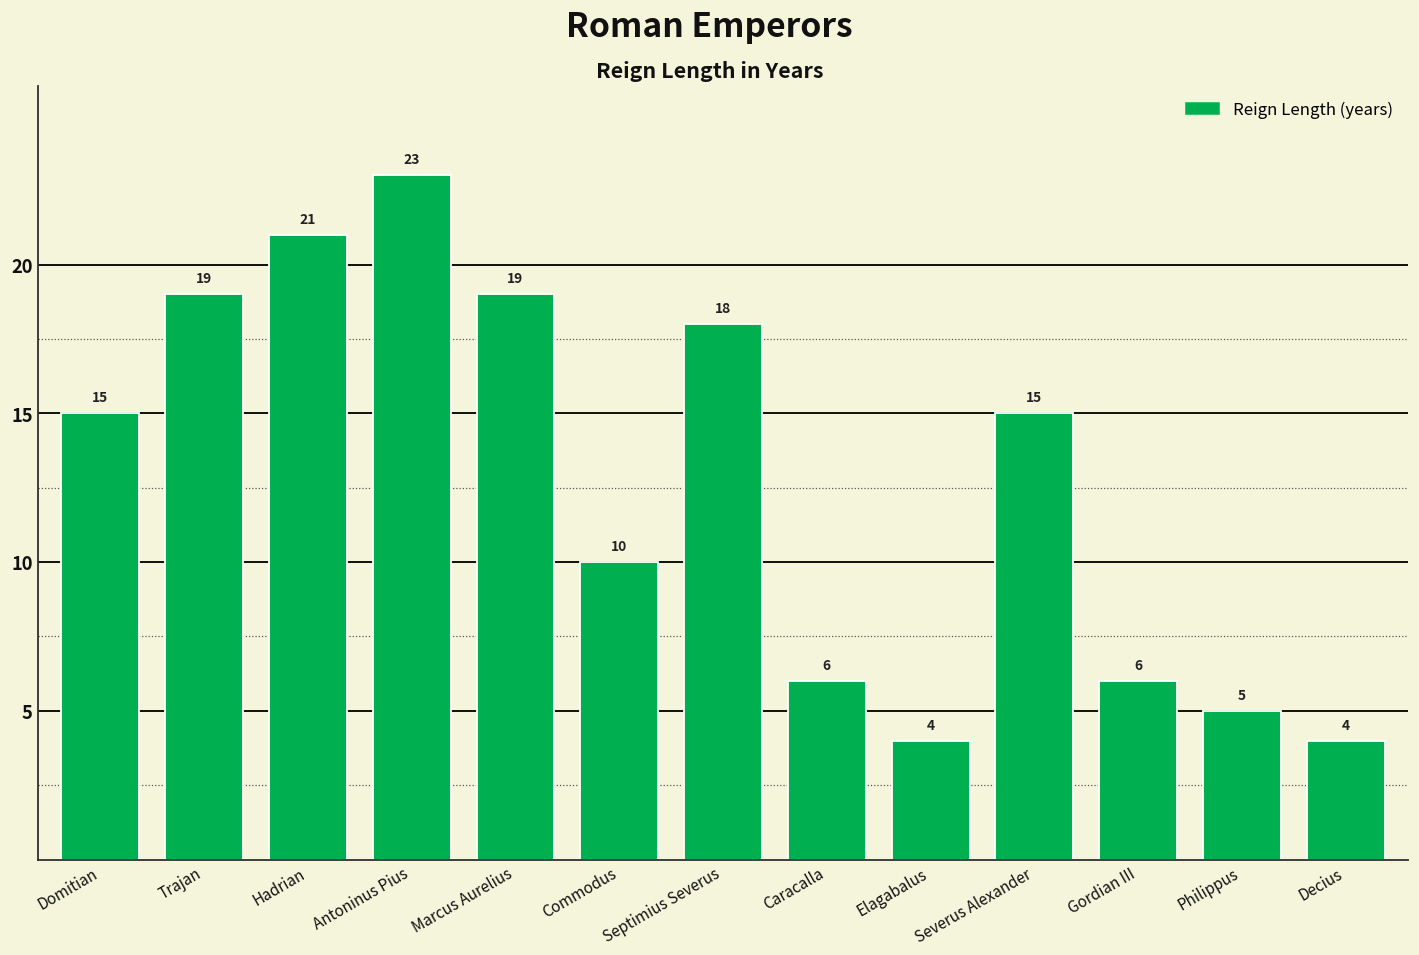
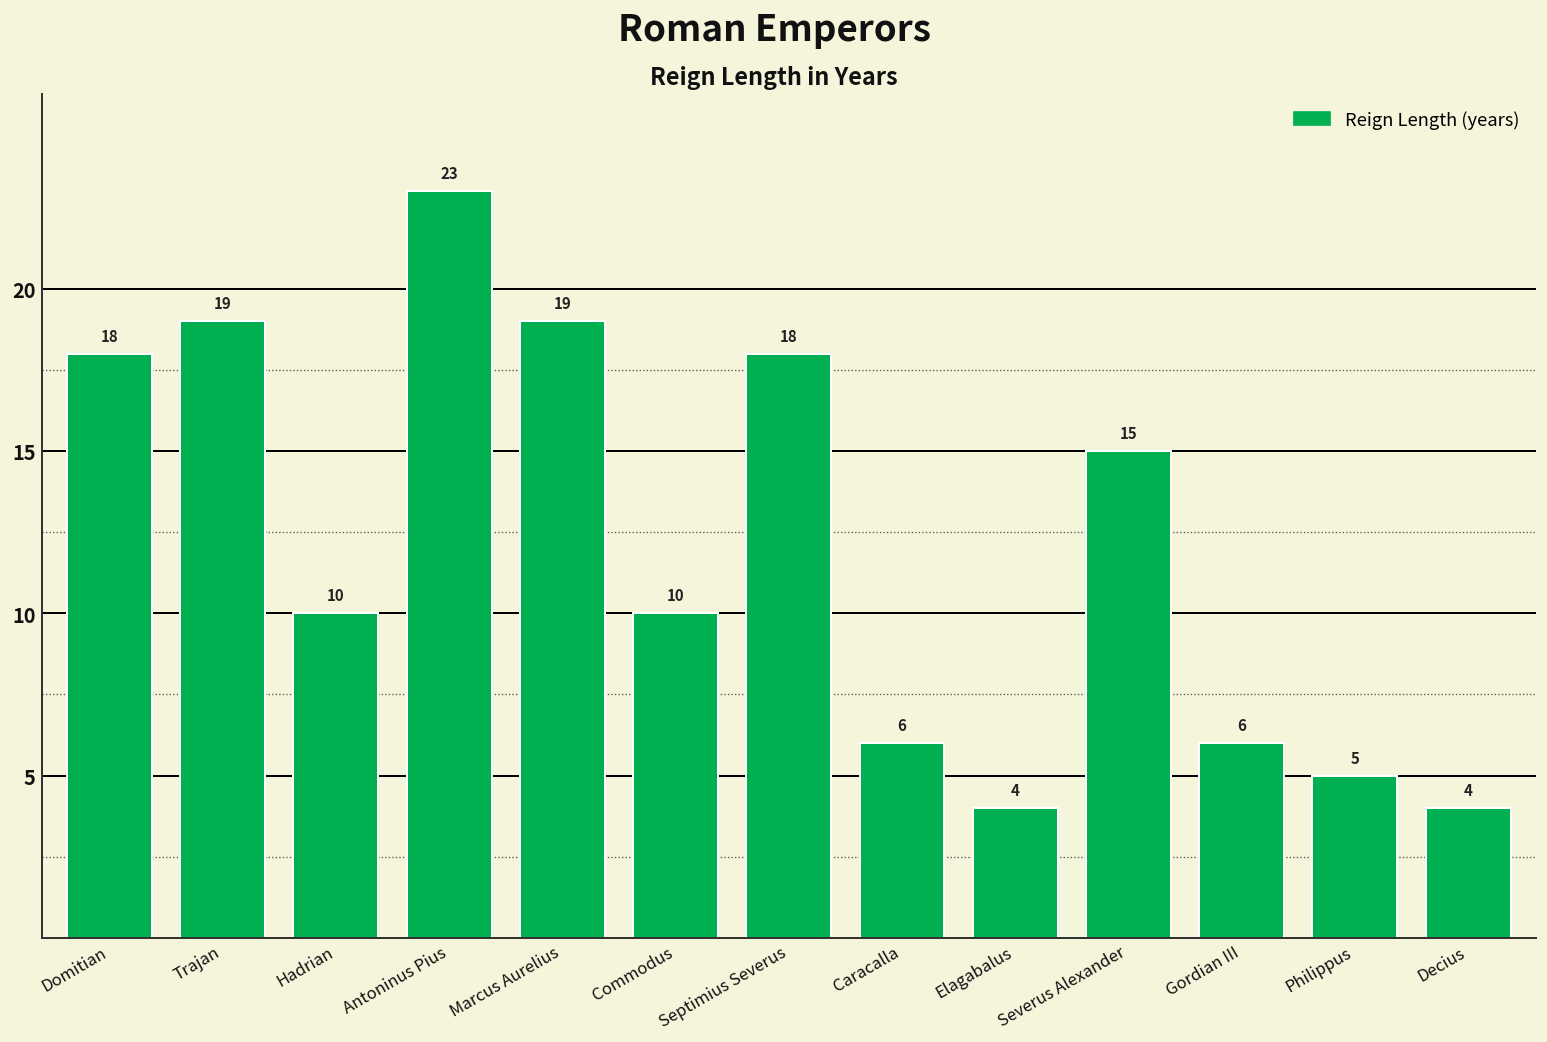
Domitian: 15 -> 18
Hadrian: 21 -> 10
